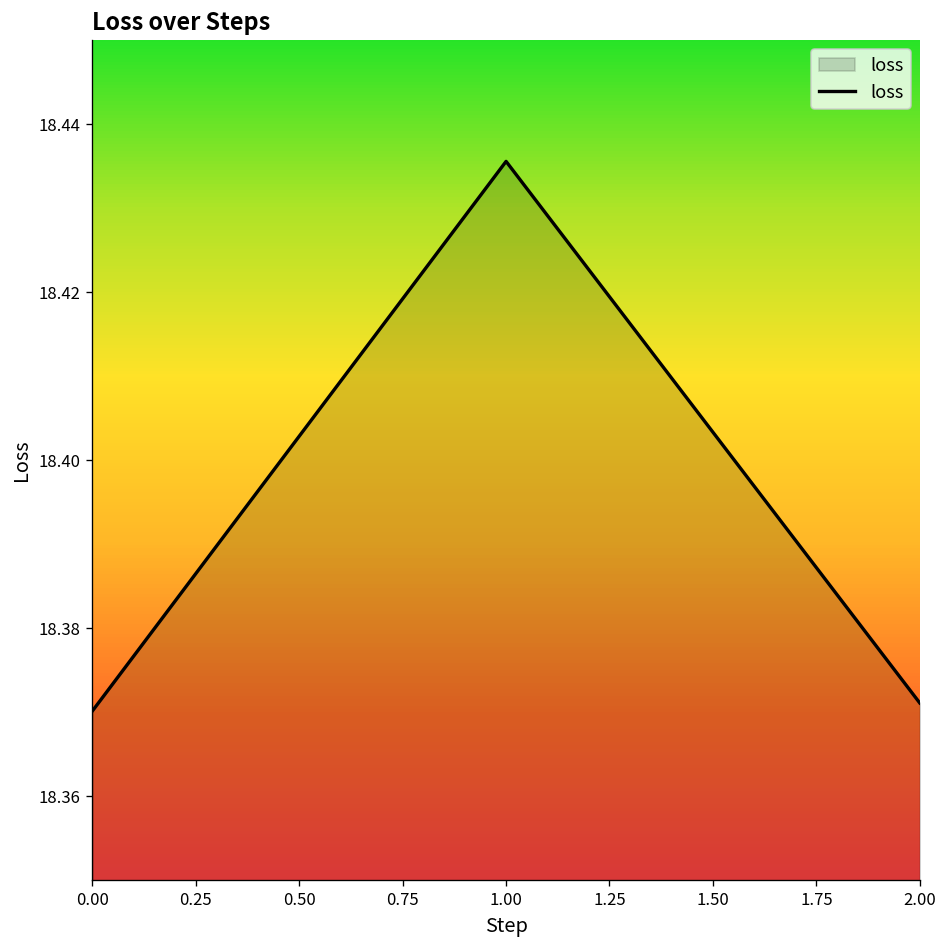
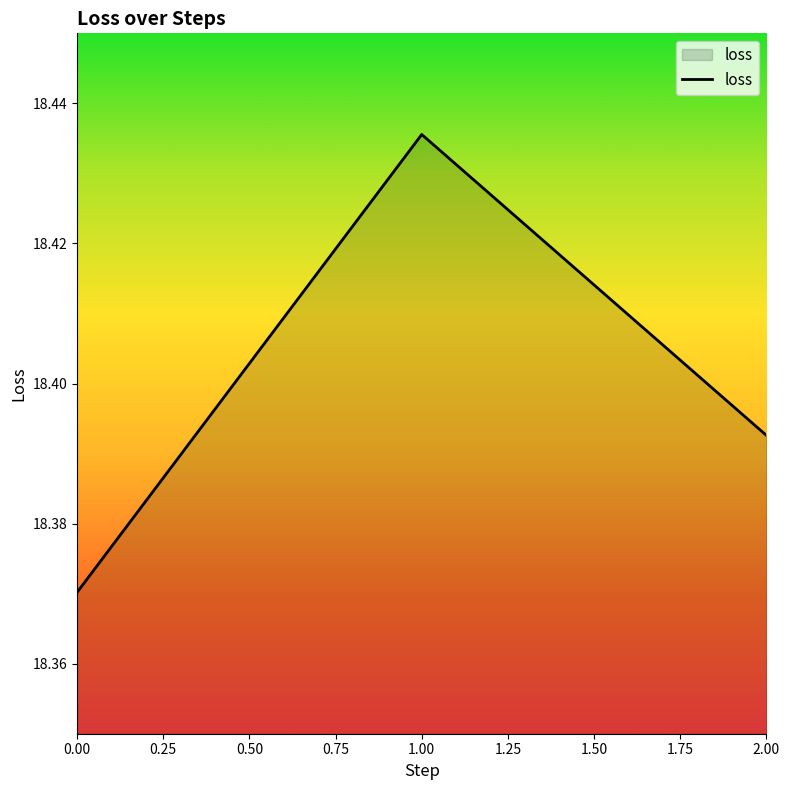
2.00: 18.371 -> 18.393
